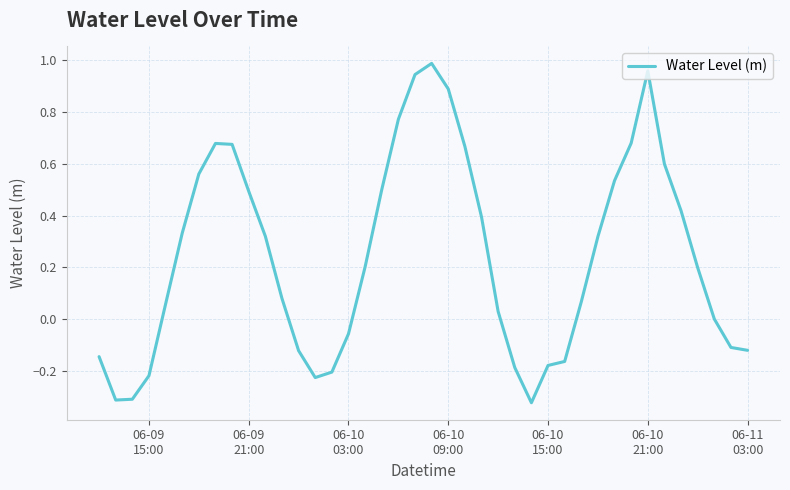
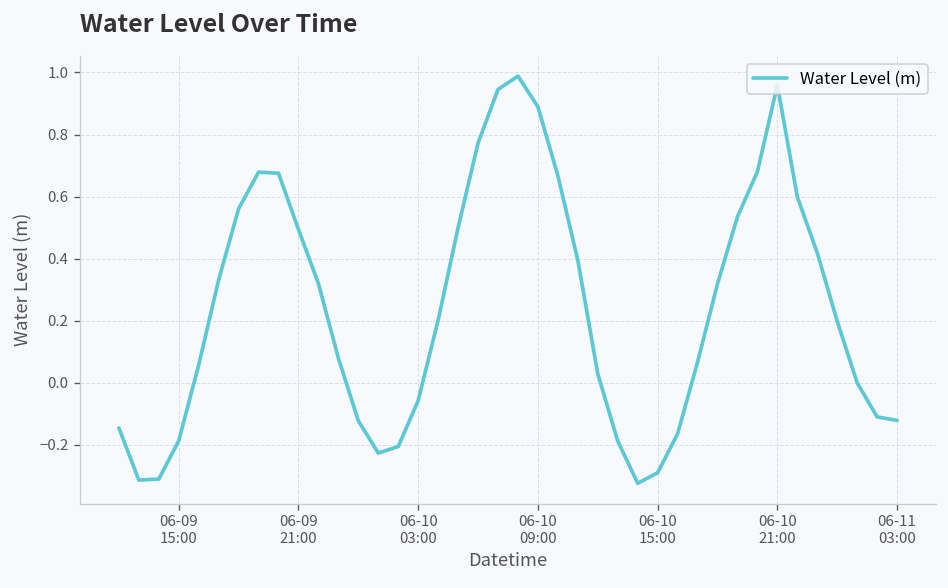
06-09 15:00: -0.22 -> -0.19
06-10 15:00: -0.18 -> -0.29
